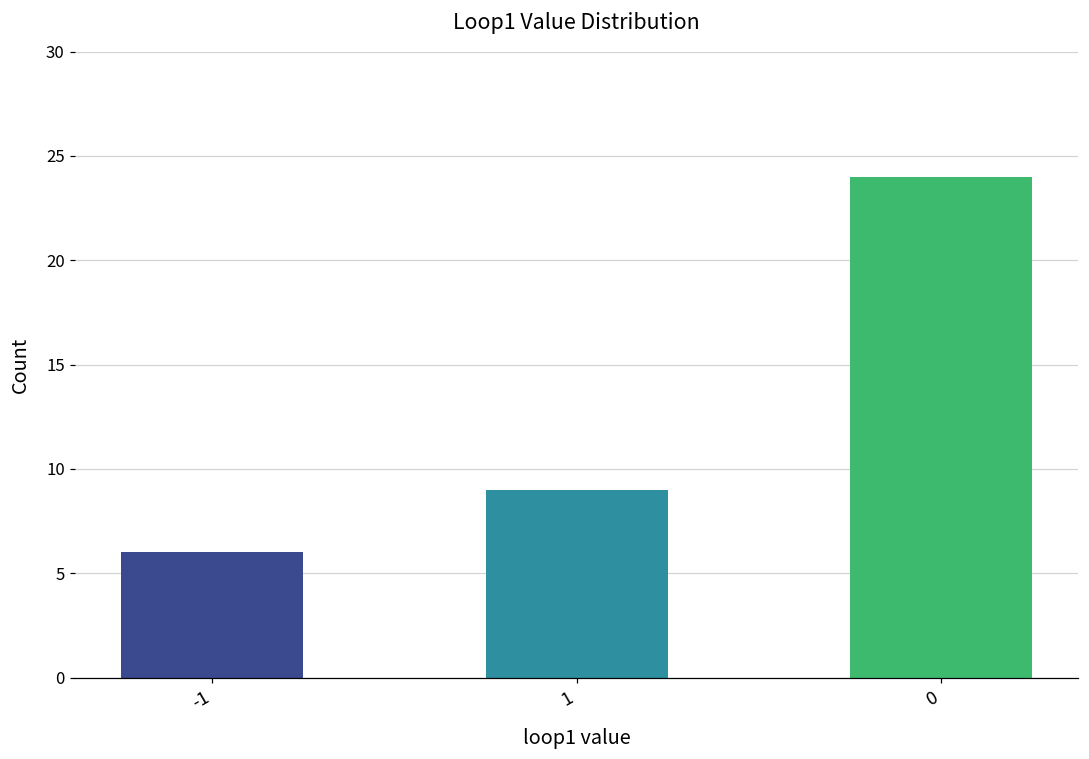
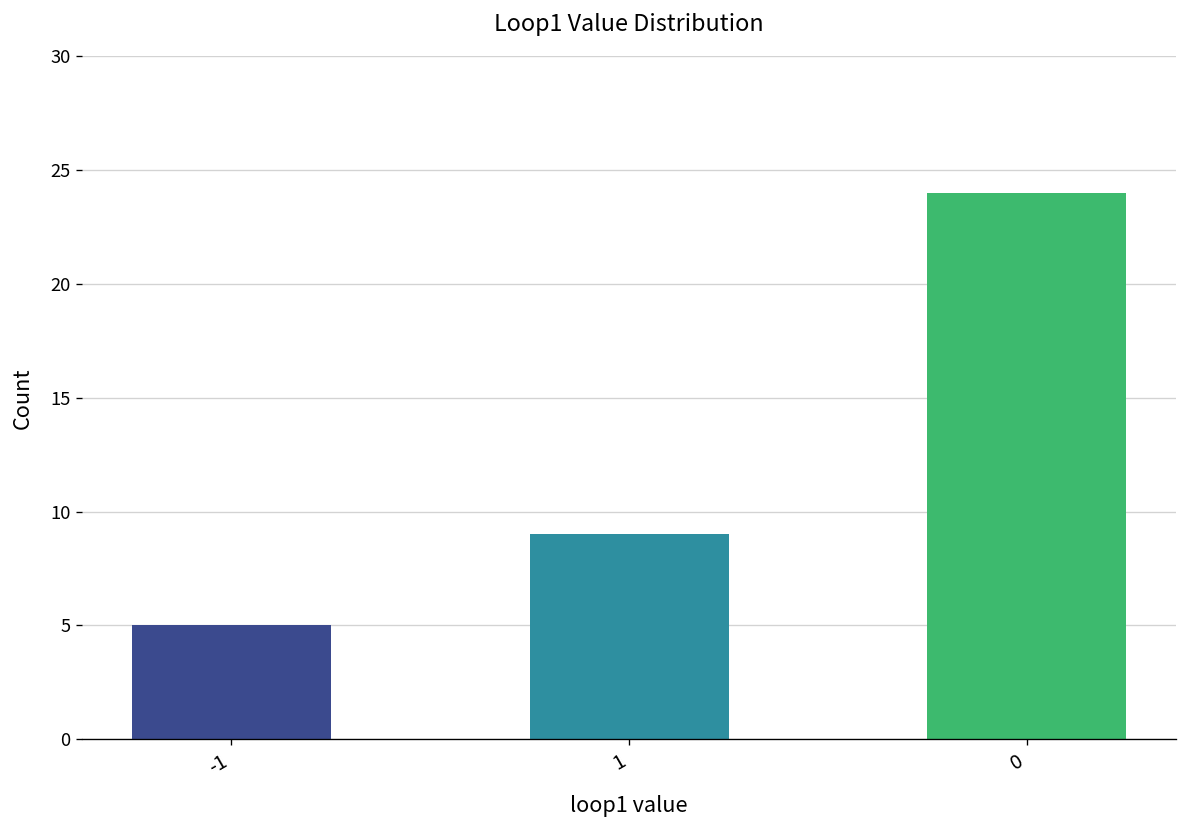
-1: 6 -> 5
